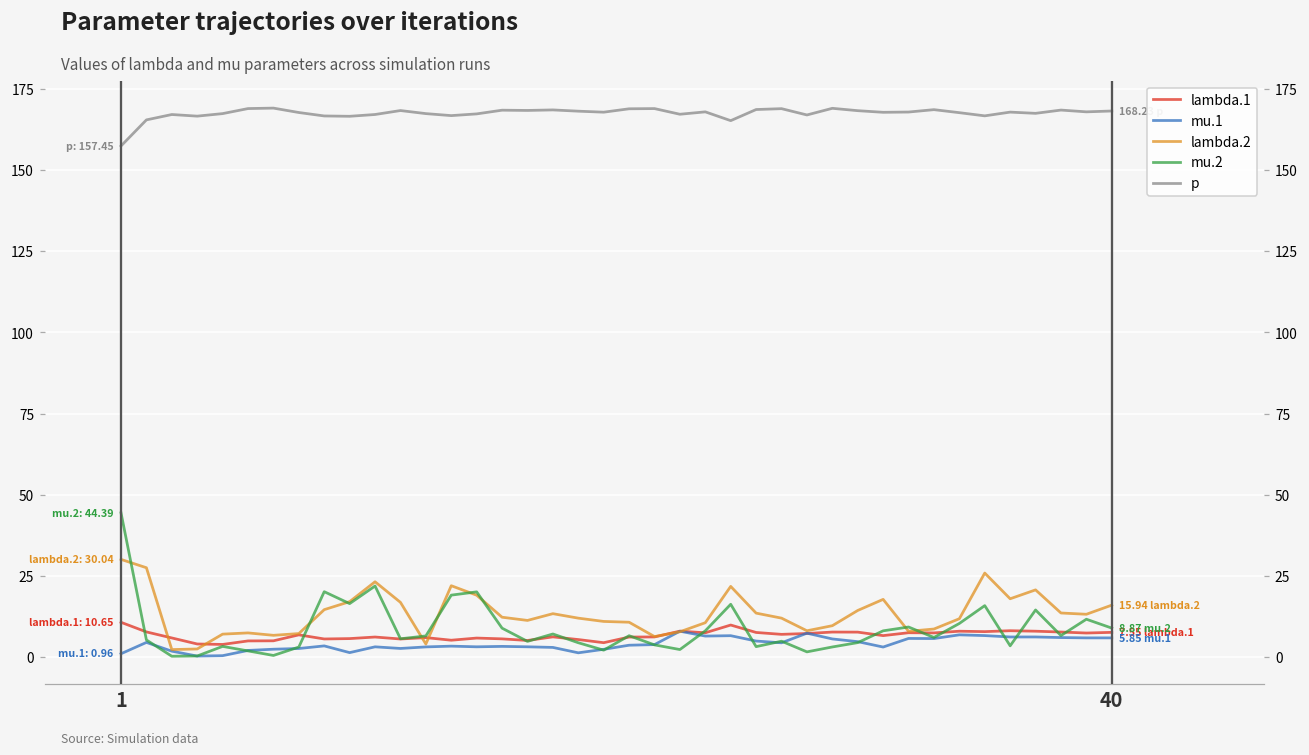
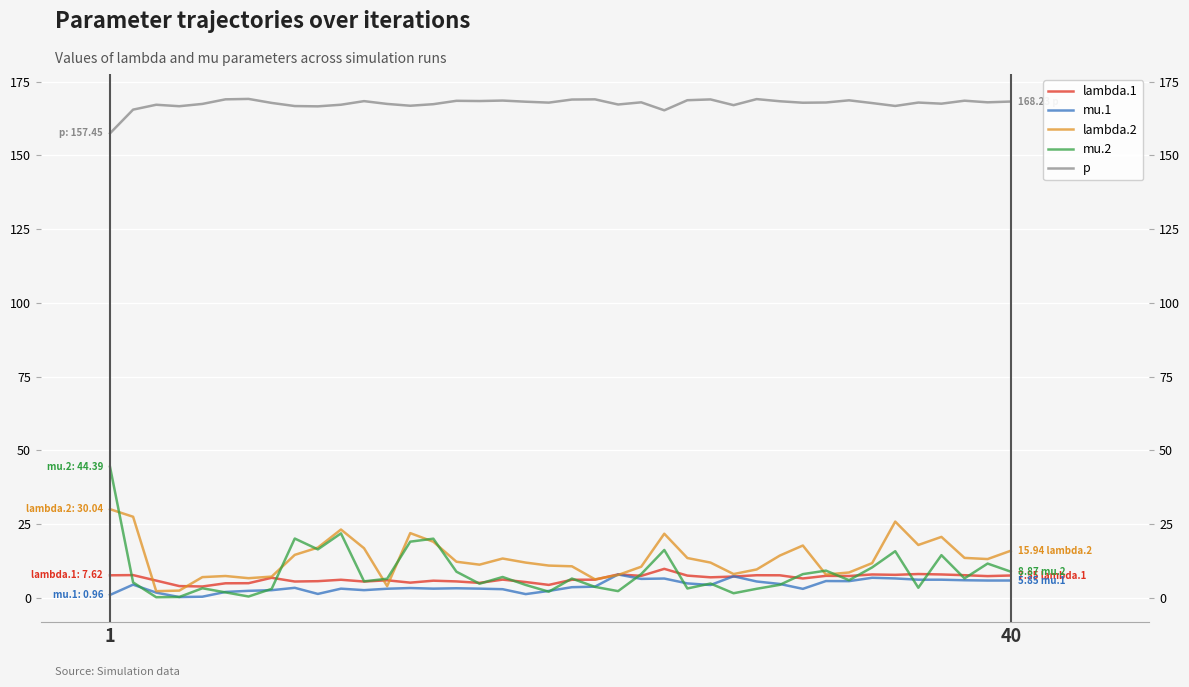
lambda.1, 1: 10.65 -> 7.62
